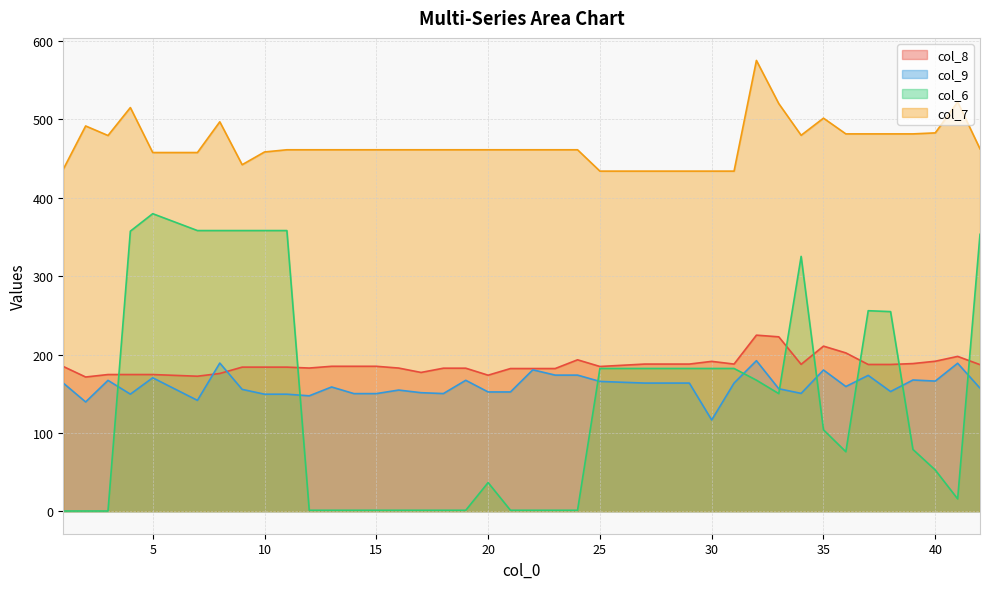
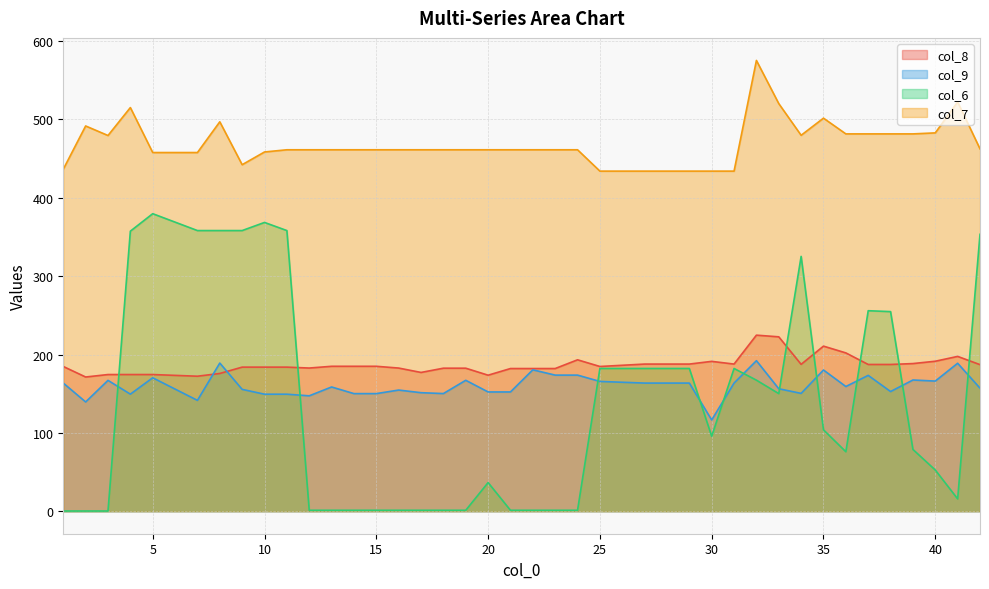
col_6, 10: 360 -> 370
col_6, 30: 180 -> 100
